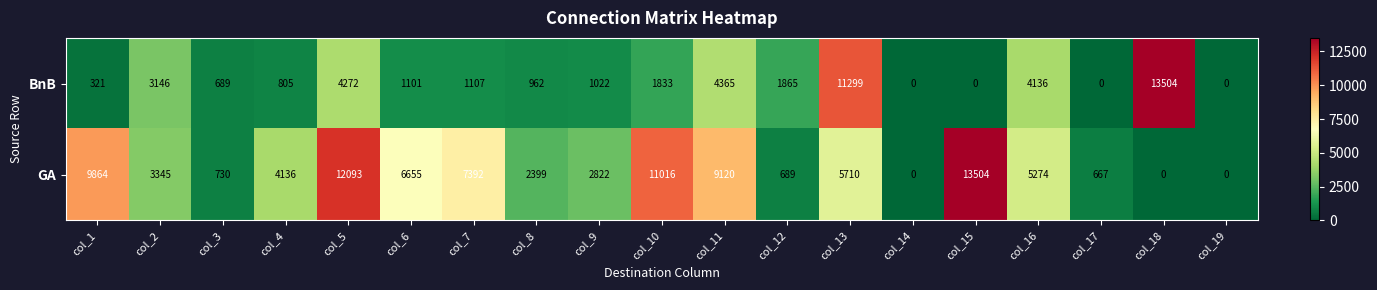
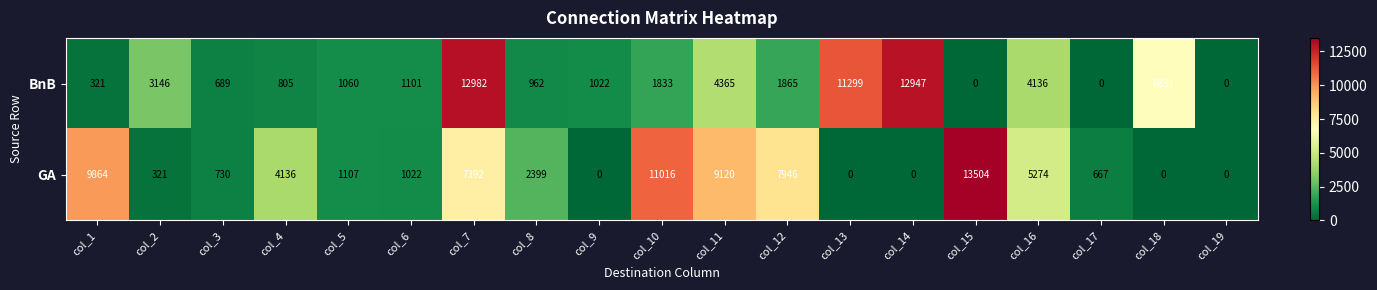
BnB, col_5: 4272 -> 1060
BnB, col_7: 1107 -> 12982
BnB, col_14: 0 -> 12947
BnB, col_18: 13504 -> 6831
GA, col_2: 3345 -> 321
GA, col_5: 12093 -> 1107
GA, col_6: 6655 -> 1022
GA, col_9: 2822 -> 0
GA, col_12: 689 -> 7946
GA, col_13: 5710 -> 0
